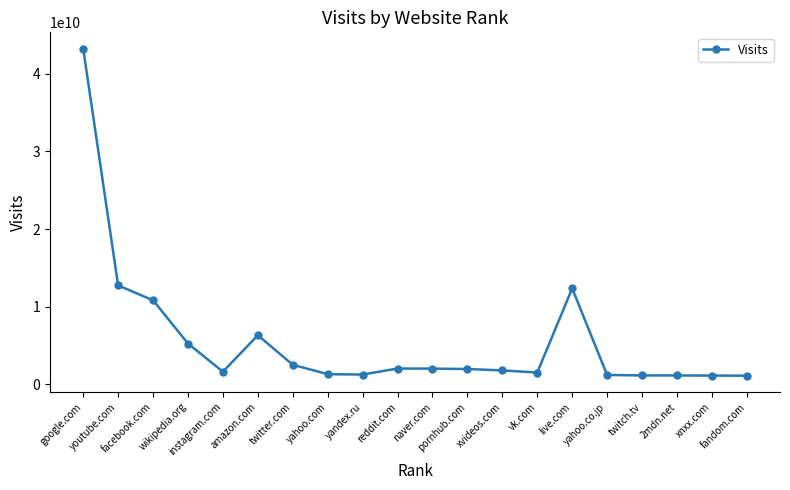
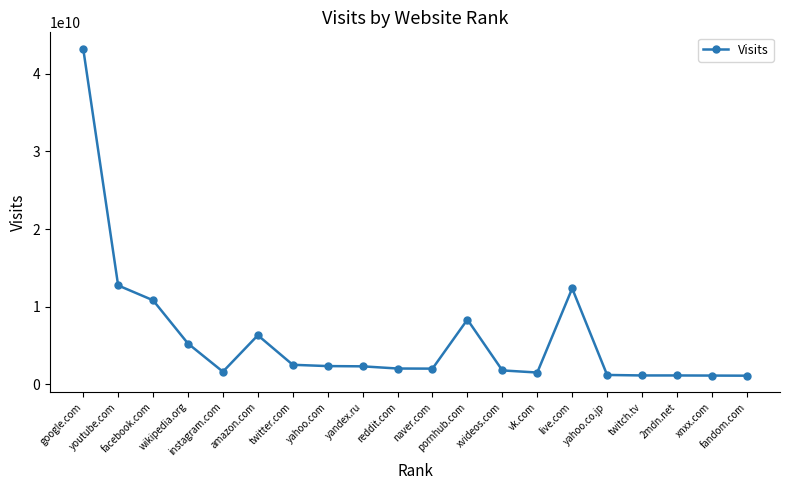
yahoo.com: 1000000000 -> 2000000000
yandex.ru: 1000000000 -> 2000000000
pornhub.com: 2000000000 -> 8000000000
